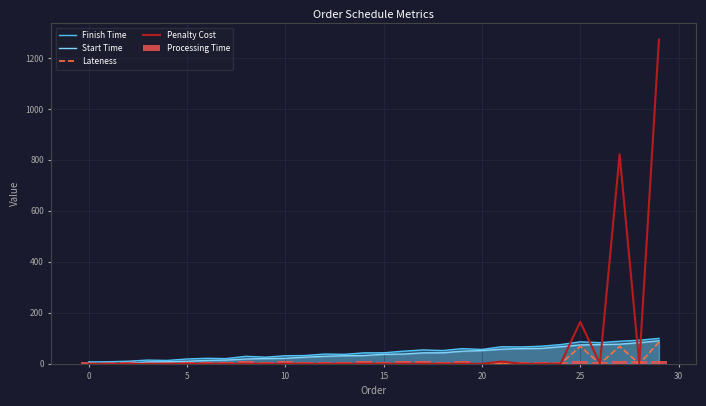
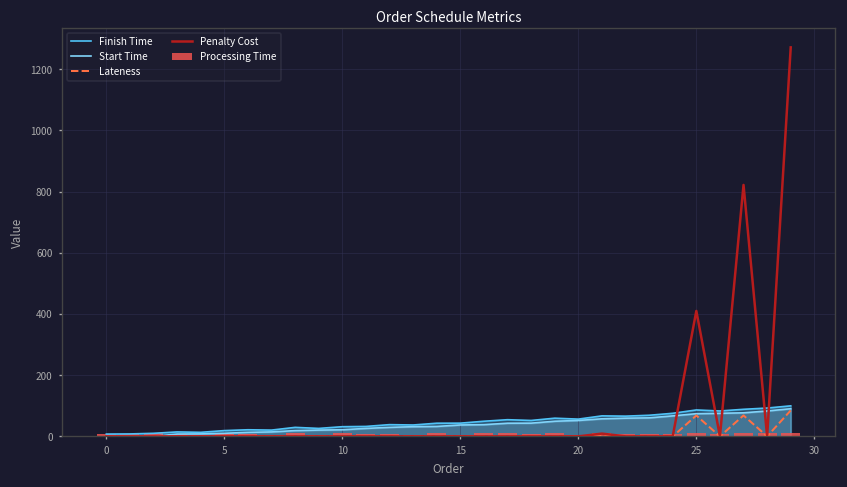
Penalty Cost, 25: 160 -> 410
